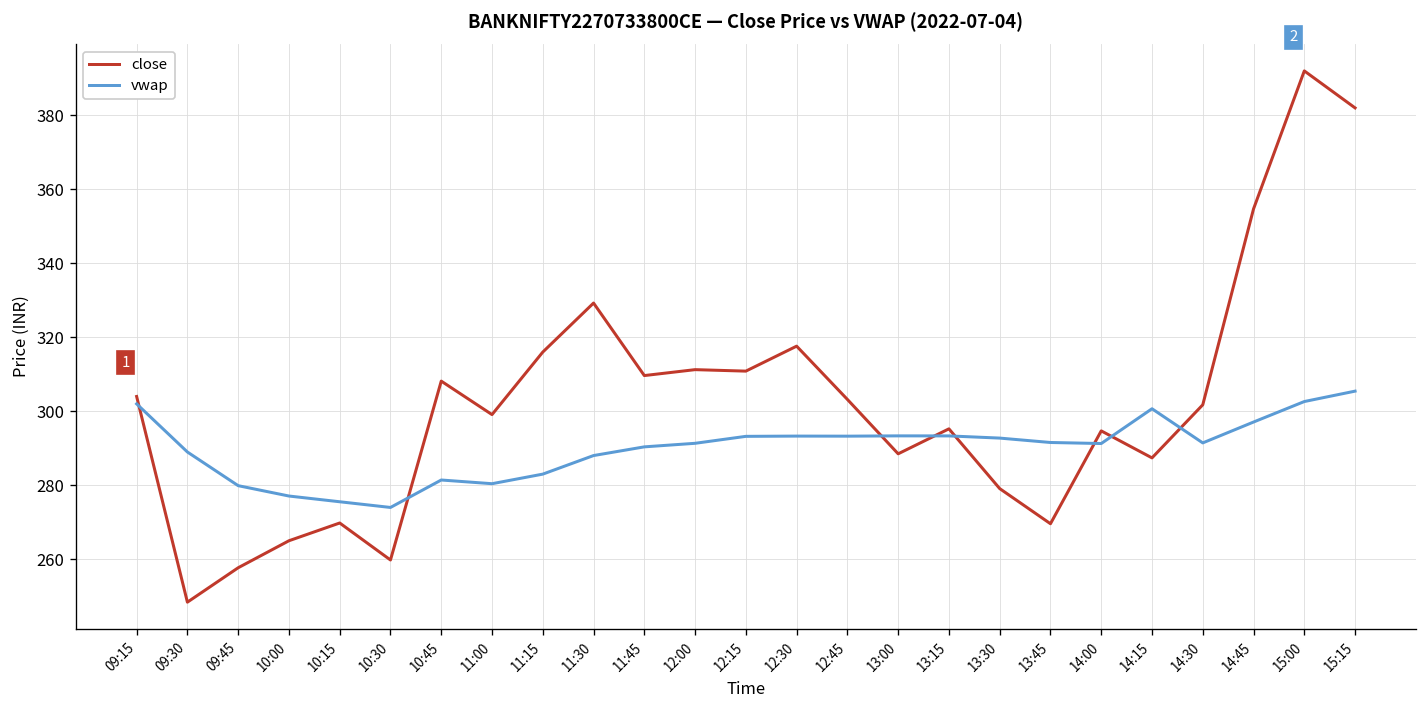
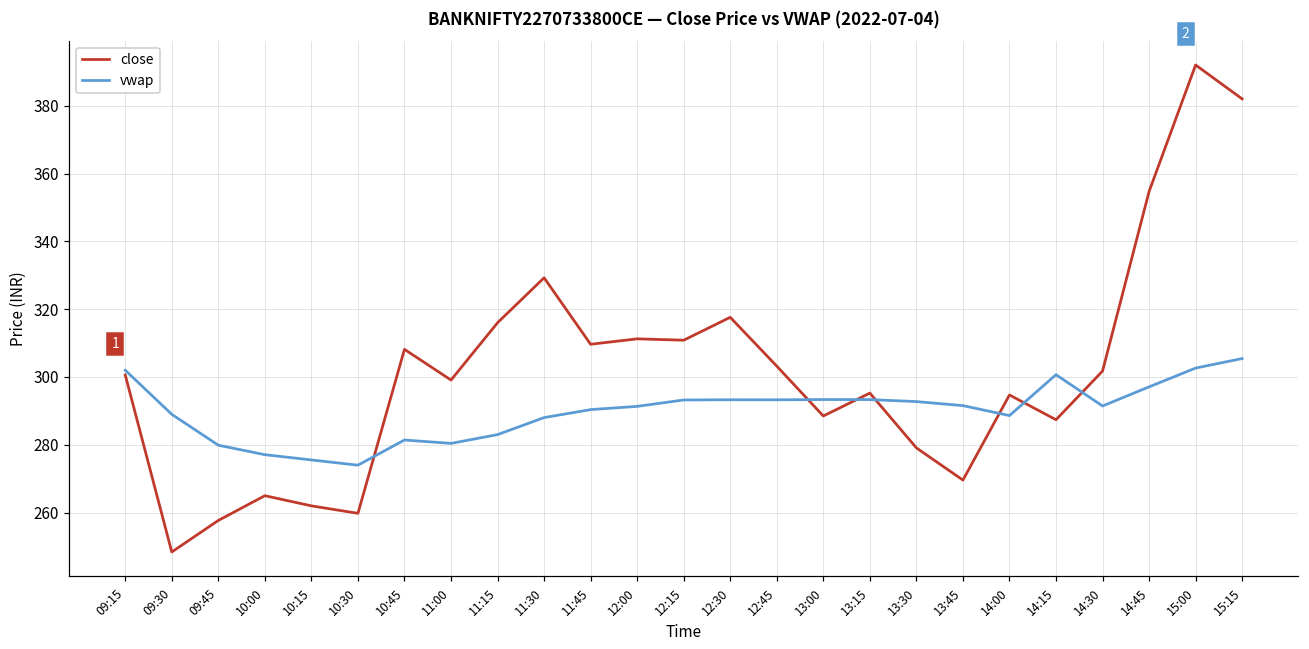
close, 09:15: 304 -> 301
close, 10:15: 270 -> 262
vwap, 14:00: 291 -> 289
